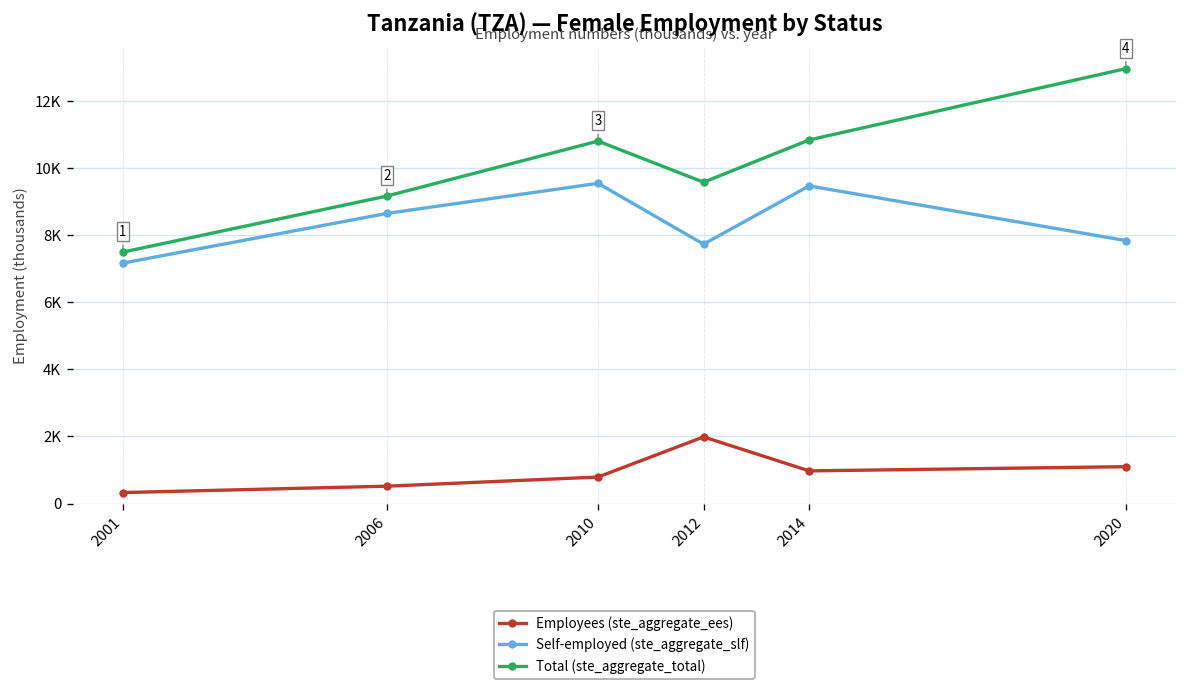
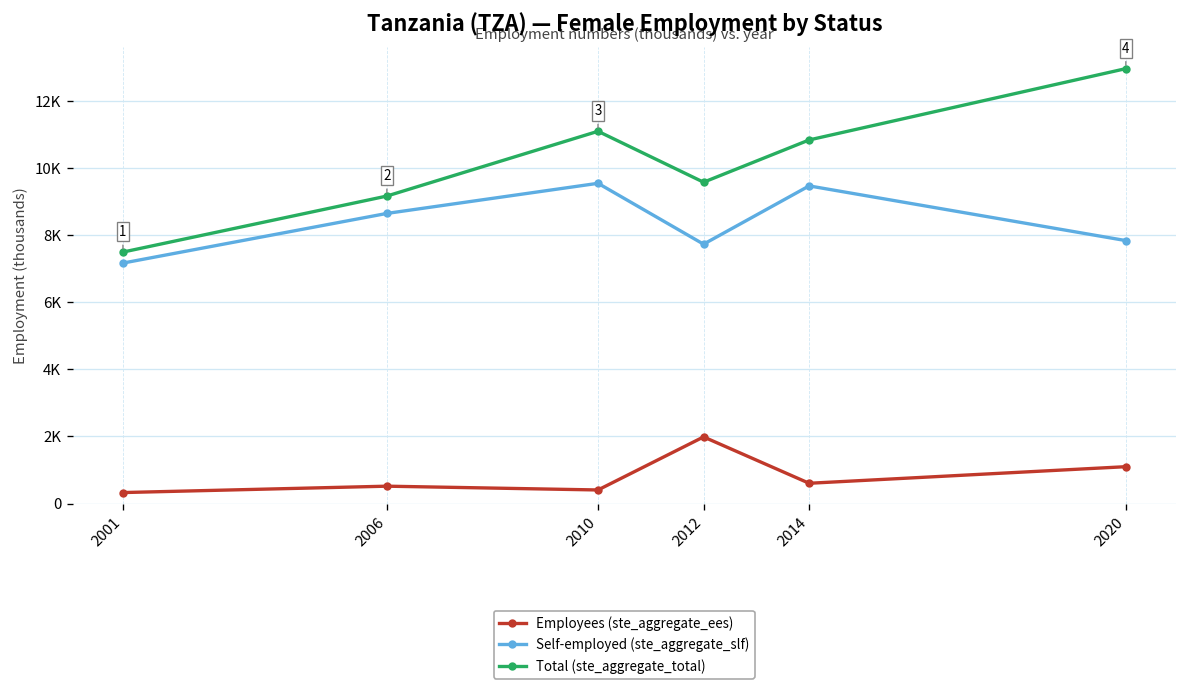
Employees (ste_aggregate_ees), 2010: 800 -> 400
Total (ste_aggregate_total), 2010: 10800 -> 11100
Employees (ste_aggregate_ees), 2014: 1000 -> 600
